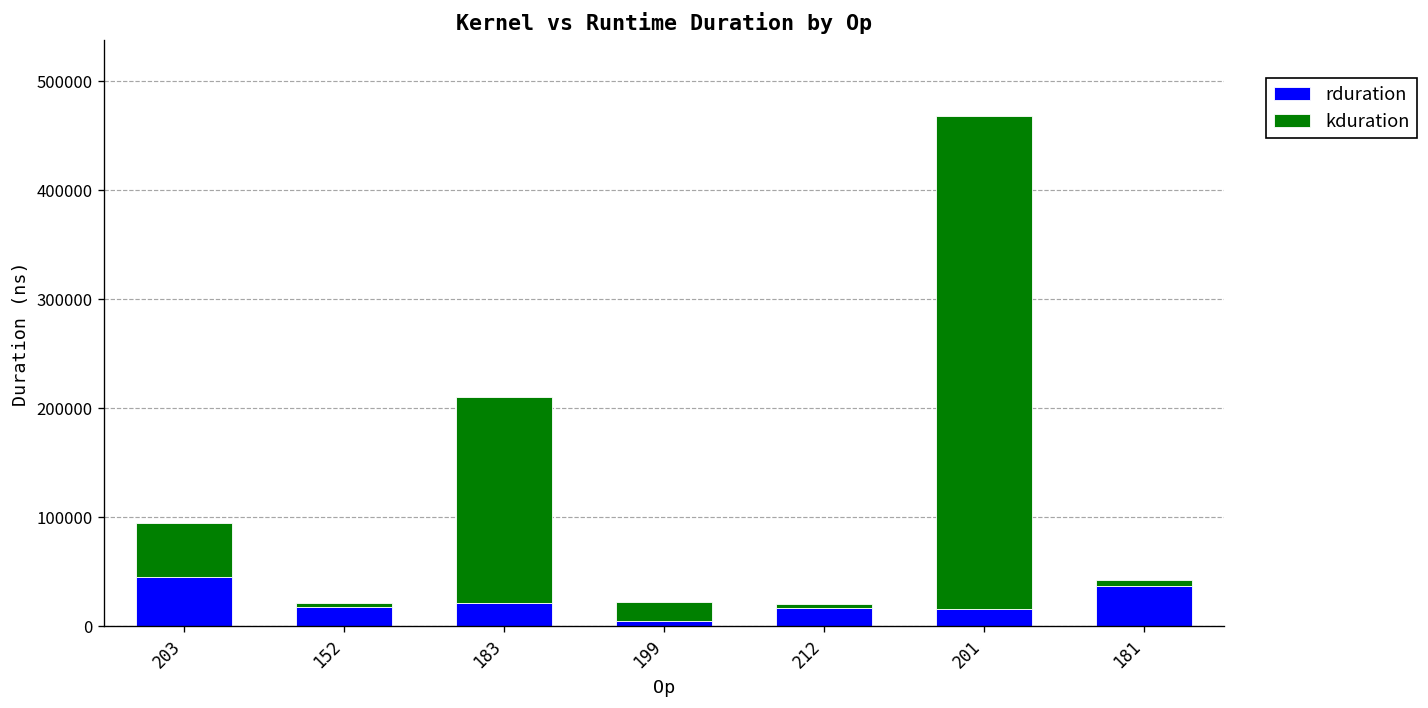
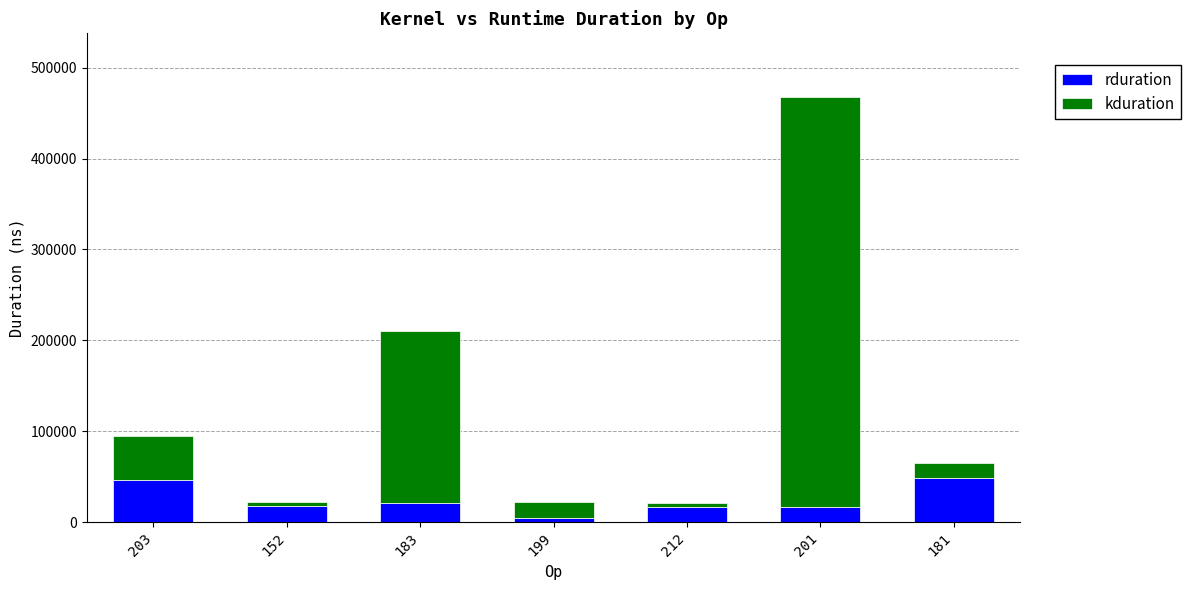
rduration, 181: 40000 -> 50000
kduration, 181: 10000 -> 20000
